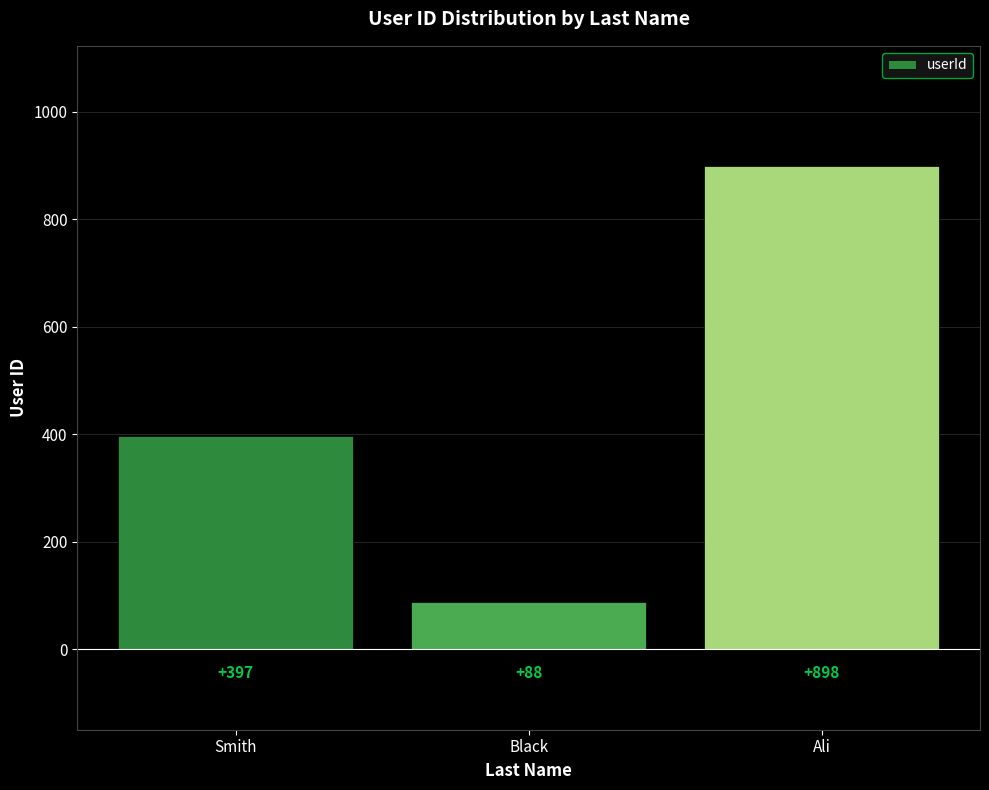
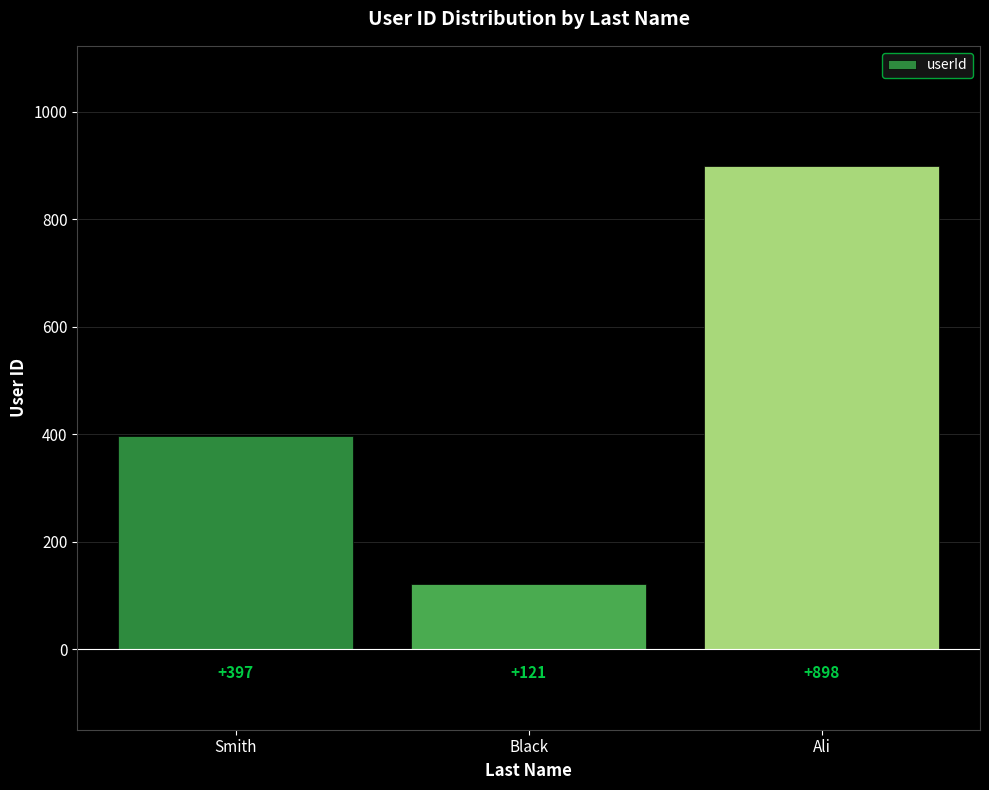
Black: +88 -> +121
